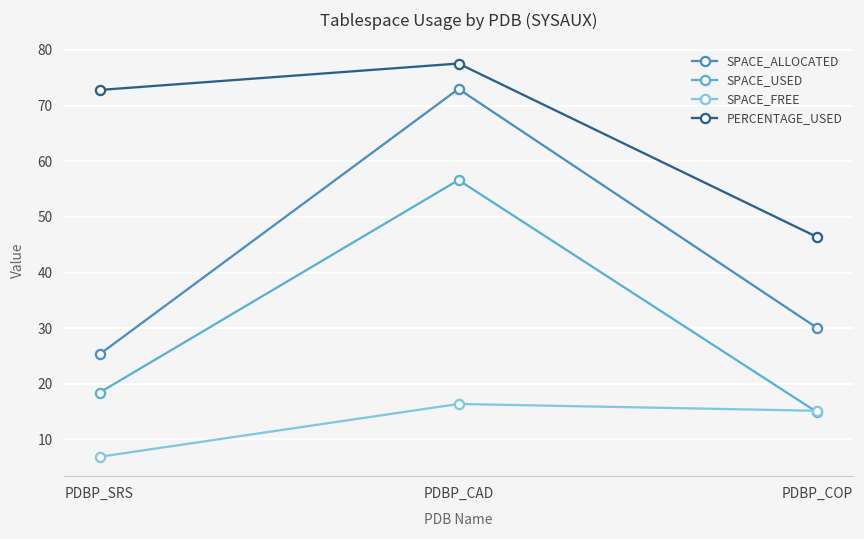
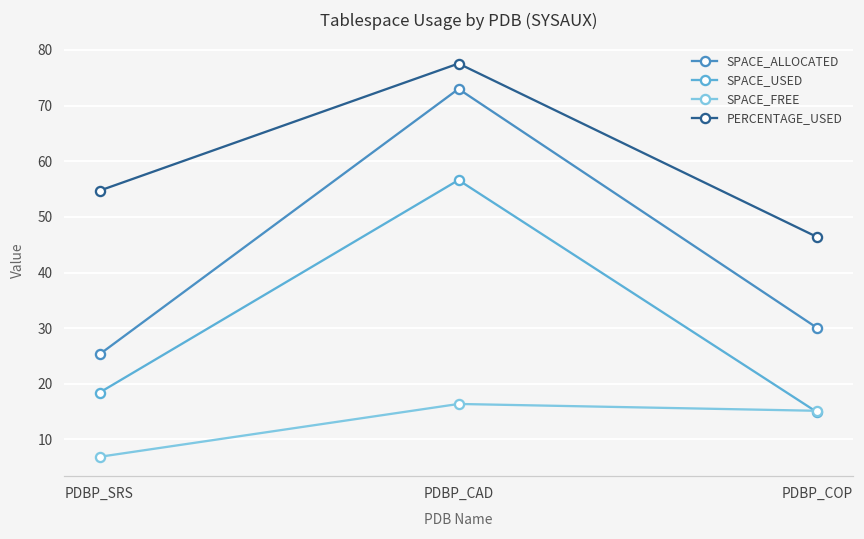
PERCENTAGE_USED, PDBP_SRS: 73 -> 55
